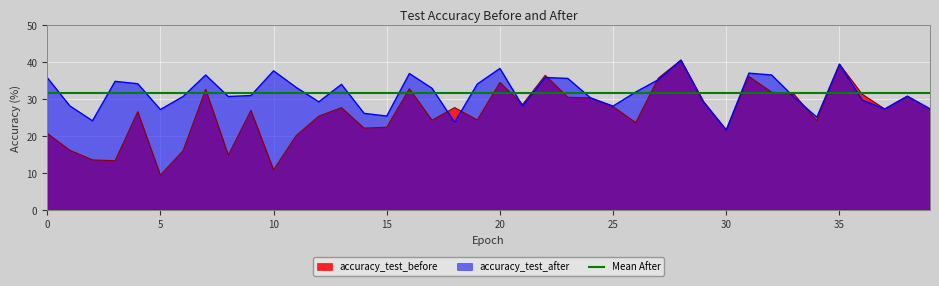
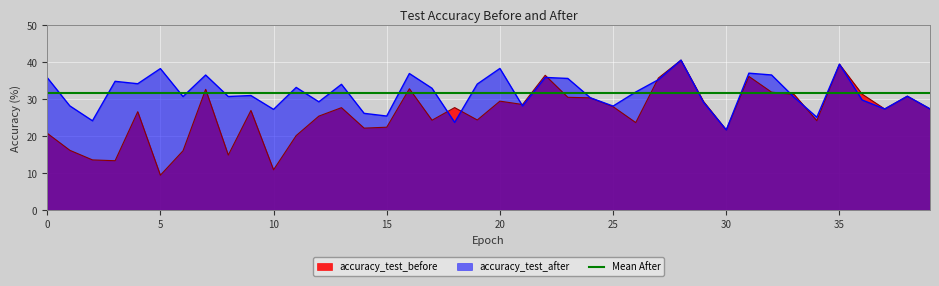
accuracy_test_after, 5: 27 -> 38
accuracy_test_after, 10: 38 -> 27
accuracy_test_before, 20: 35 -> 30
